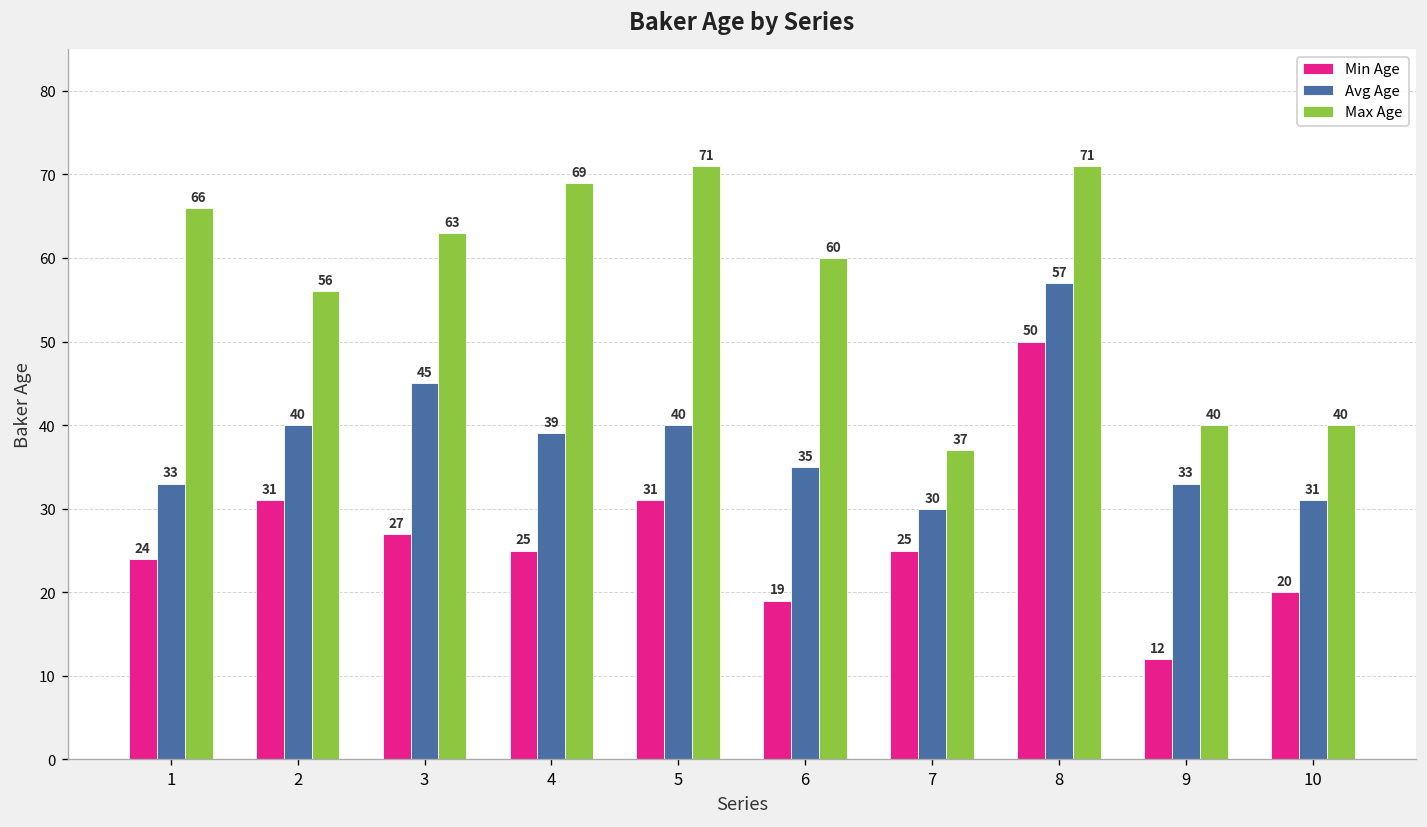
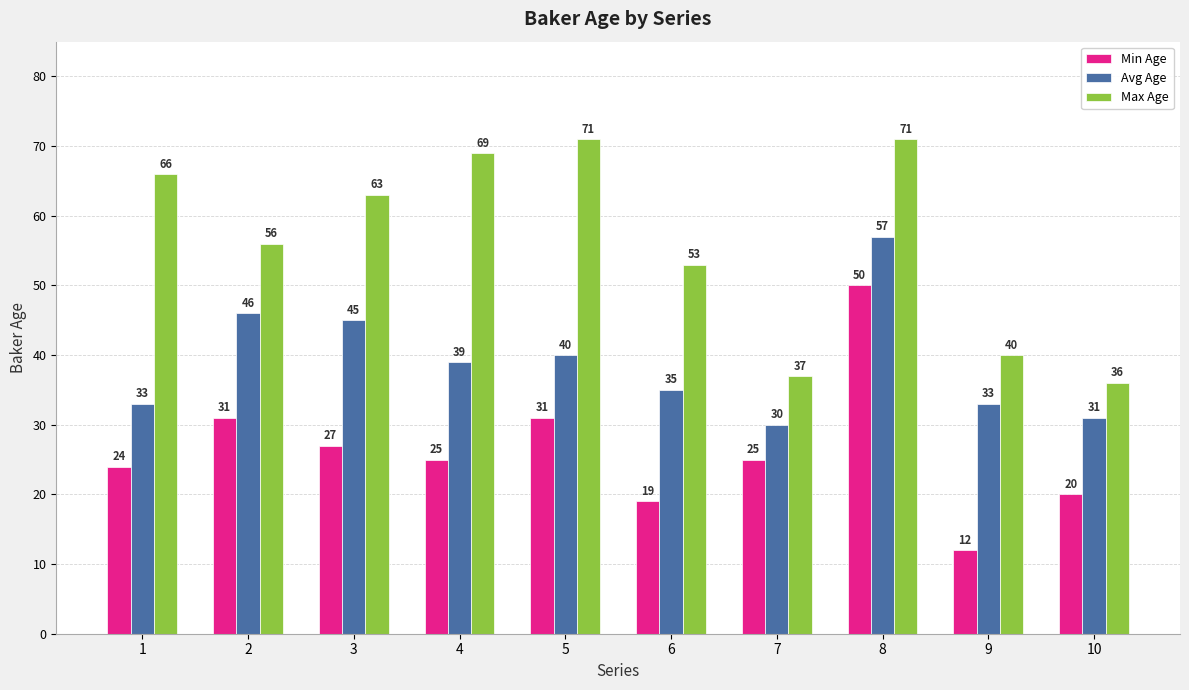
Avg Age, 2: 40 -> 46
Max Age, 6: 60 -> 53
Max Age, 10: 40 -> 36
